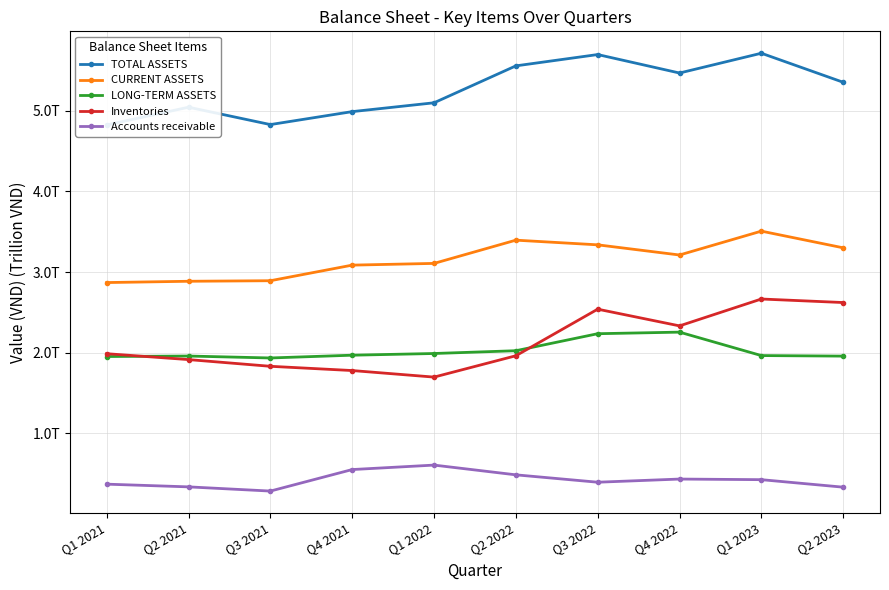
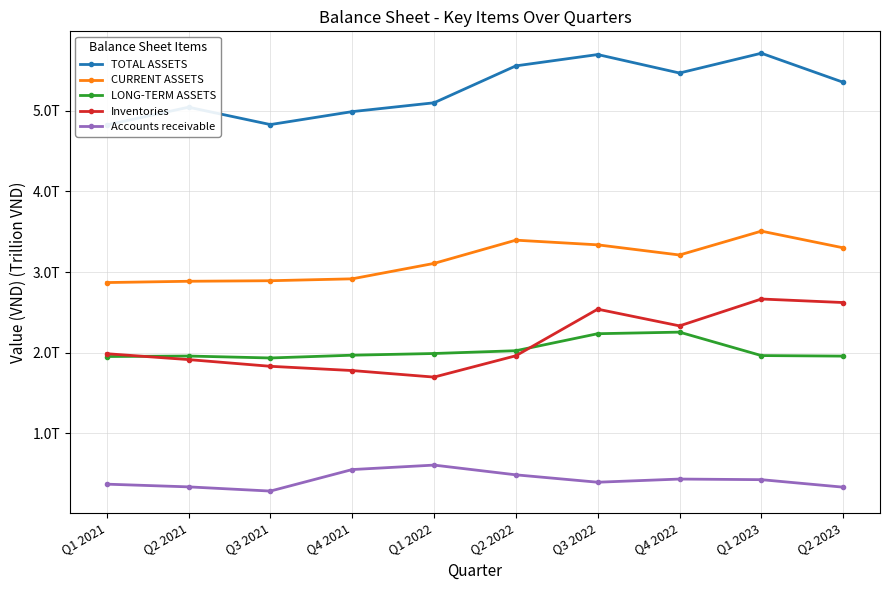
CURRENT ASSETS, Q4 2021: 3.1T -> 2.9T
